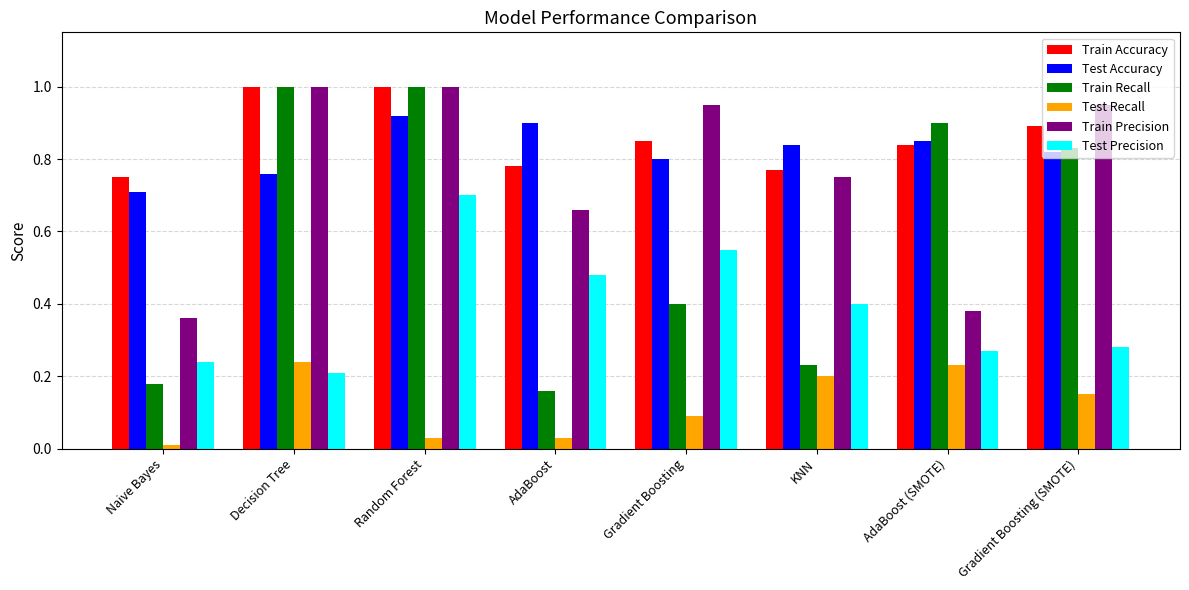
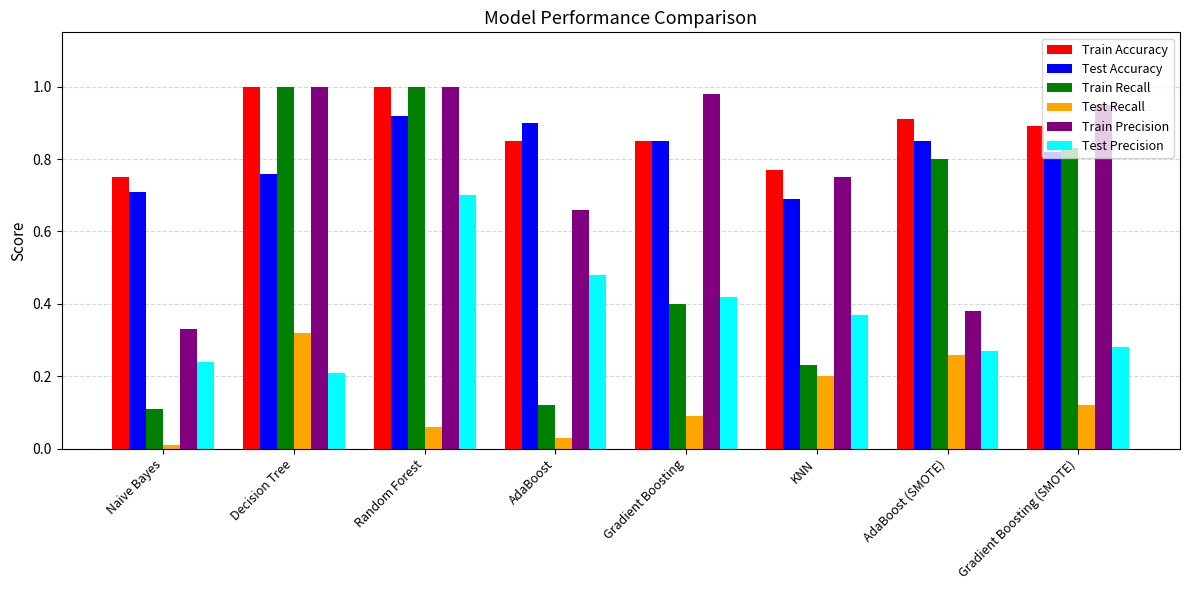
Train Recall, Naive Bayes: 0.18 -> 0.11
Train Precision, Naive Bayes: 0.36 -> 0.33
Test Recall, Decision Tree: 0.24 -> 0.32
Test Recall, Random Forest: 0.03 -> 0.06
Train Accuracy, AdaBoost: 0.78 -> 0.85
Train Recall, AdaBoost: 0.16 -> 0.12
Test Accuracy, Gradient Boosting: 0.80 -> 0.85
Train Precision, Gradient Boosting: 0.95 -> 0.98
Test Precision, Gradient Boosting: 0.55 -> 0.42
Test Accuracy, KNN: 0.84 -> 0.69
Test Precision, KNN: 0.40 -> 0.37
Train Accuracy, AdaBoost (SMOTE): 0.84 -> 0.91
Train Recall, AdaBoost (SMOTE): 0.9 -> 0.8
Test Recall, AdaBoost (SMOTE): 0.23 -> 0.26
Test Recall, Gradient Boosting (SMOTE): 0.15 -> 0.12
